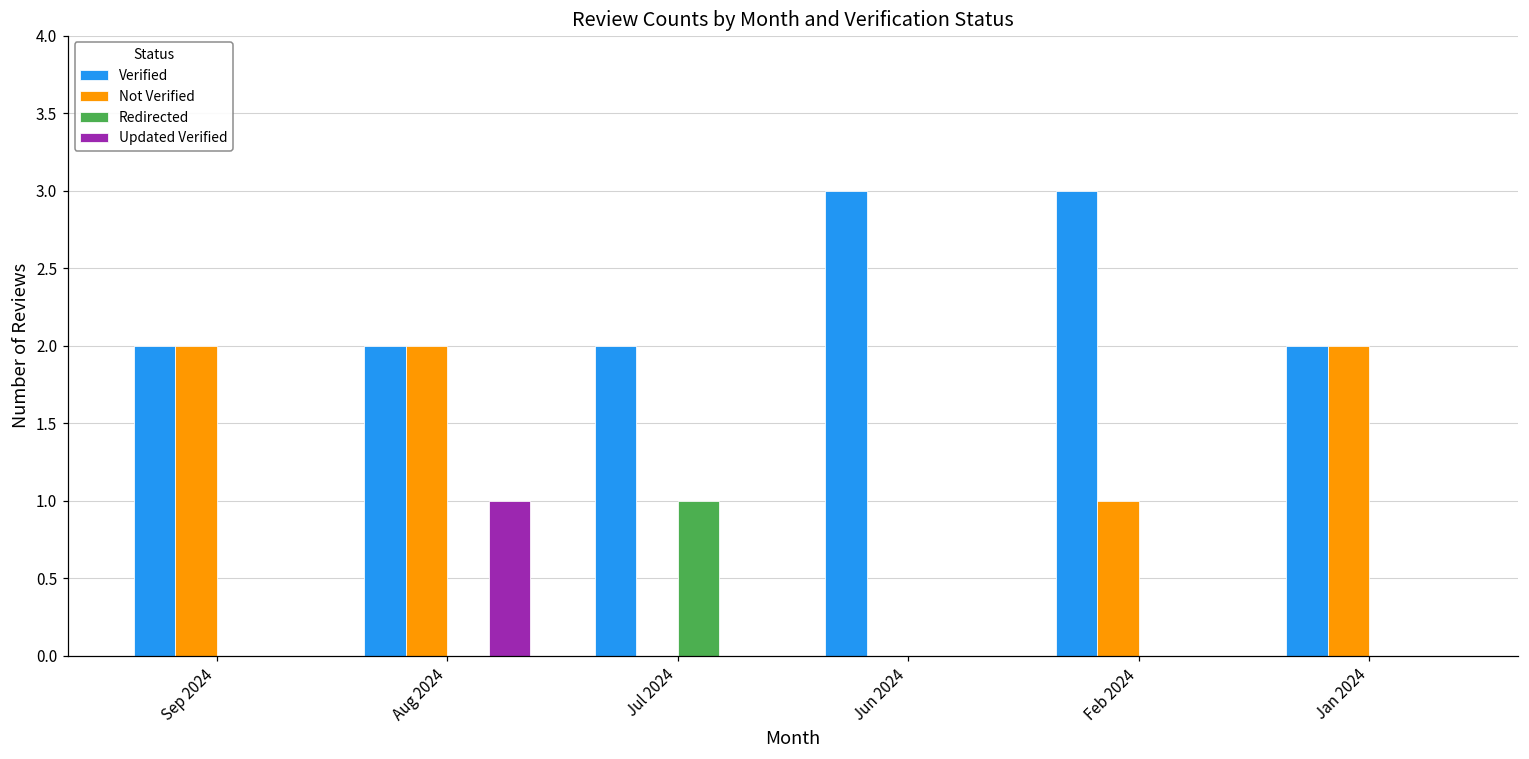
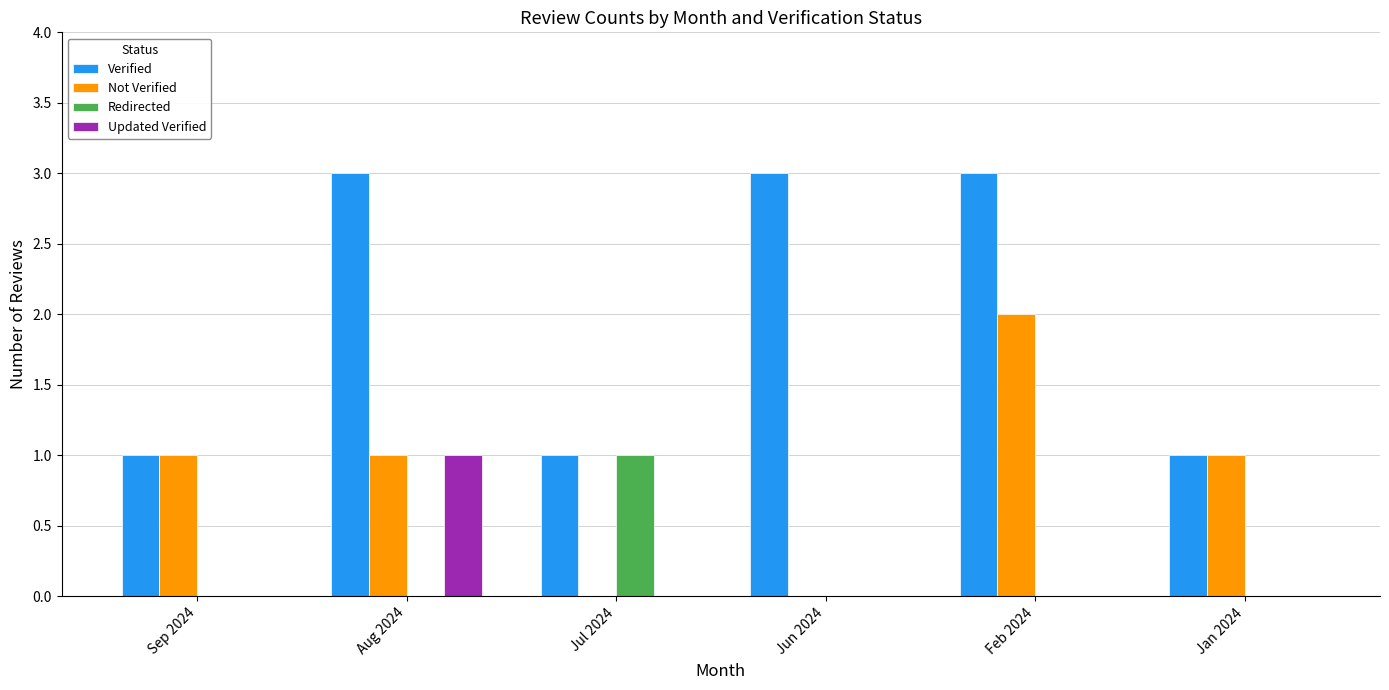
Verified, Sep 2024: 2 -> 1
Not Verified, Sep 2024: 2 -> 1
Verified, Aug 2024: 2 -> 3
Not Verified, Aug 2024: 2 -> 1
Verified, Jul 2024: 2 -> 1
Not Verified, Feb 2024: 1 -> 2
Verified, Jan 2024: 2 -> 1
Not Verified, Jan 2024: 2 -> 1
